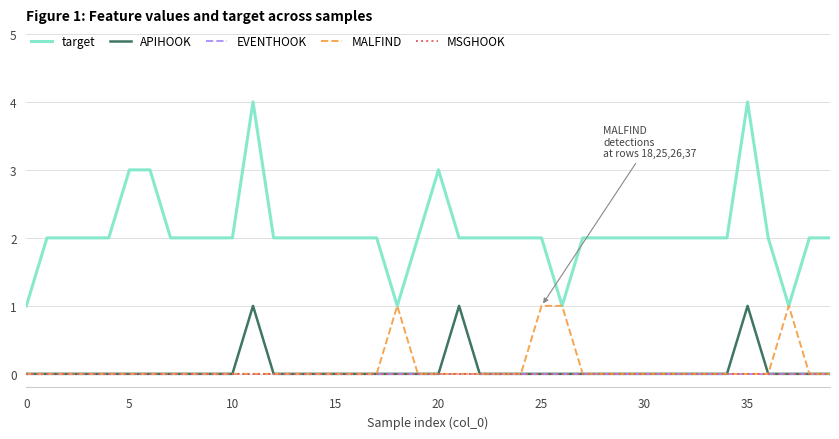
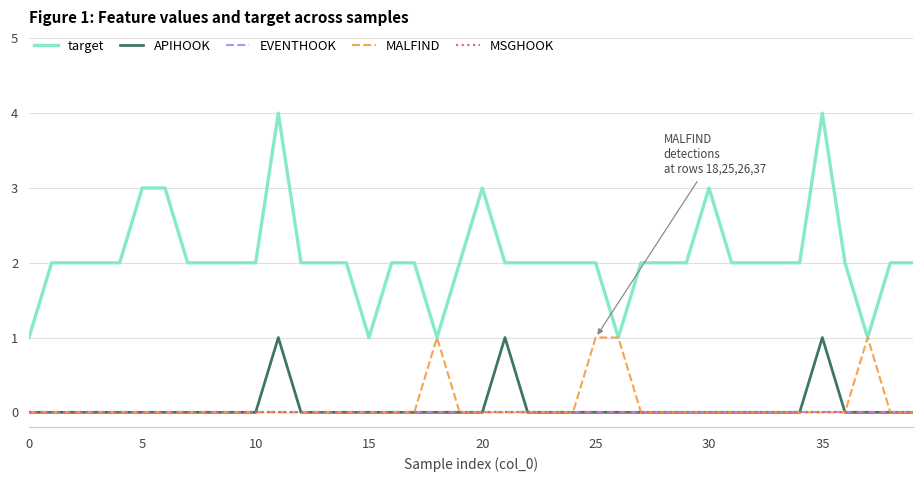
target, 15: 2 -> 1
target, 30: 2 -> 3
